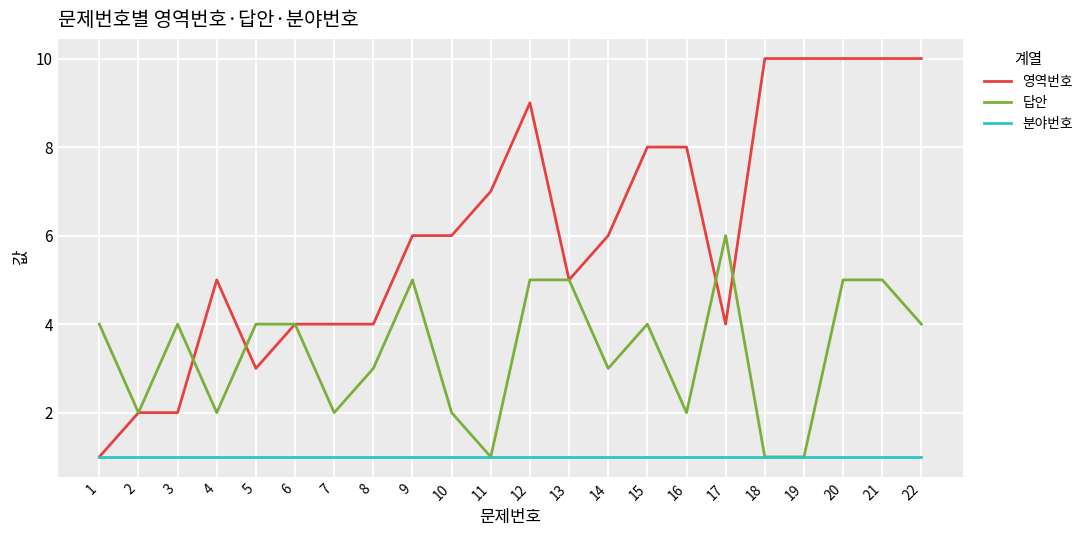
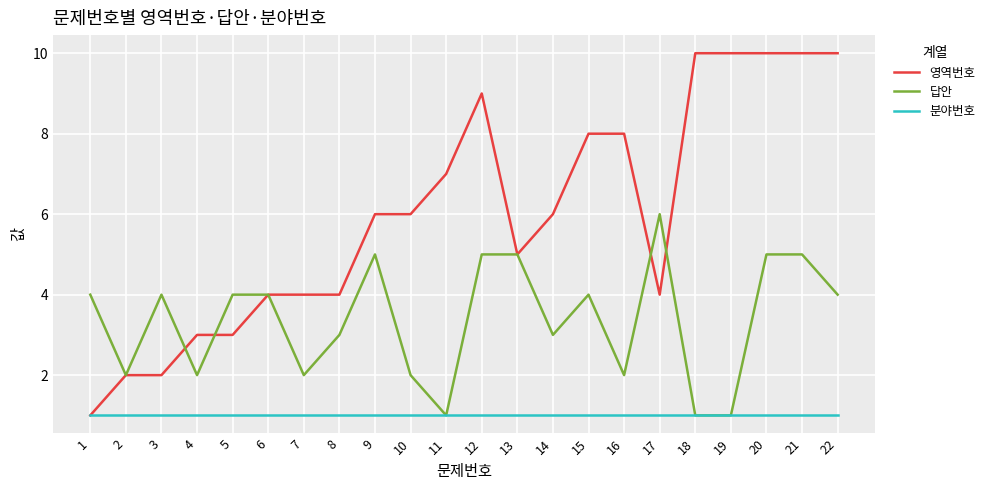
영역번호, 4: 5 -> 3
